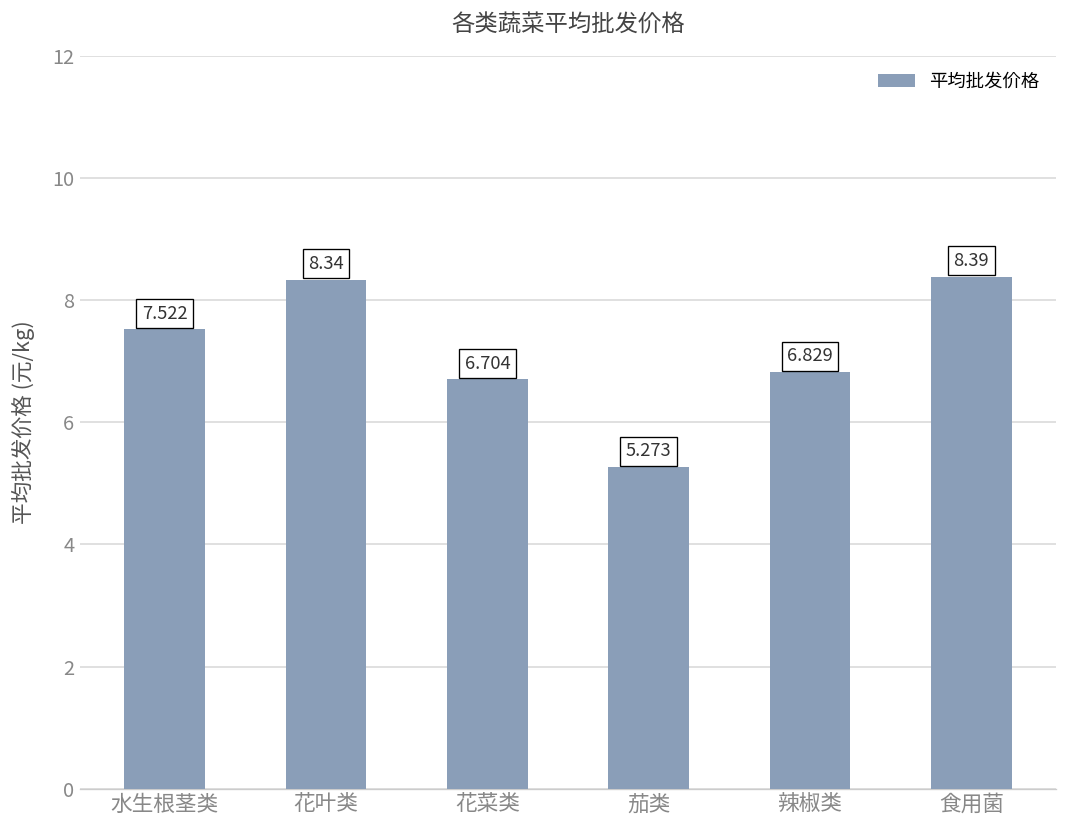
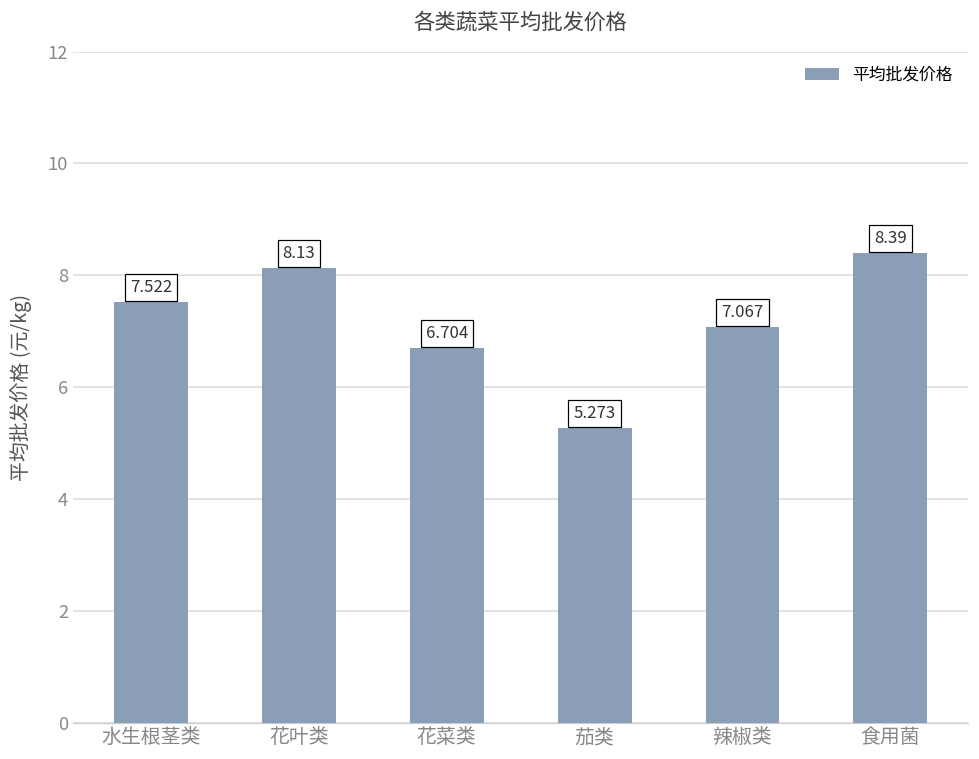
花叶类: 8.34 -> 8.13
辣椒类: 6.829 -> 7.067
